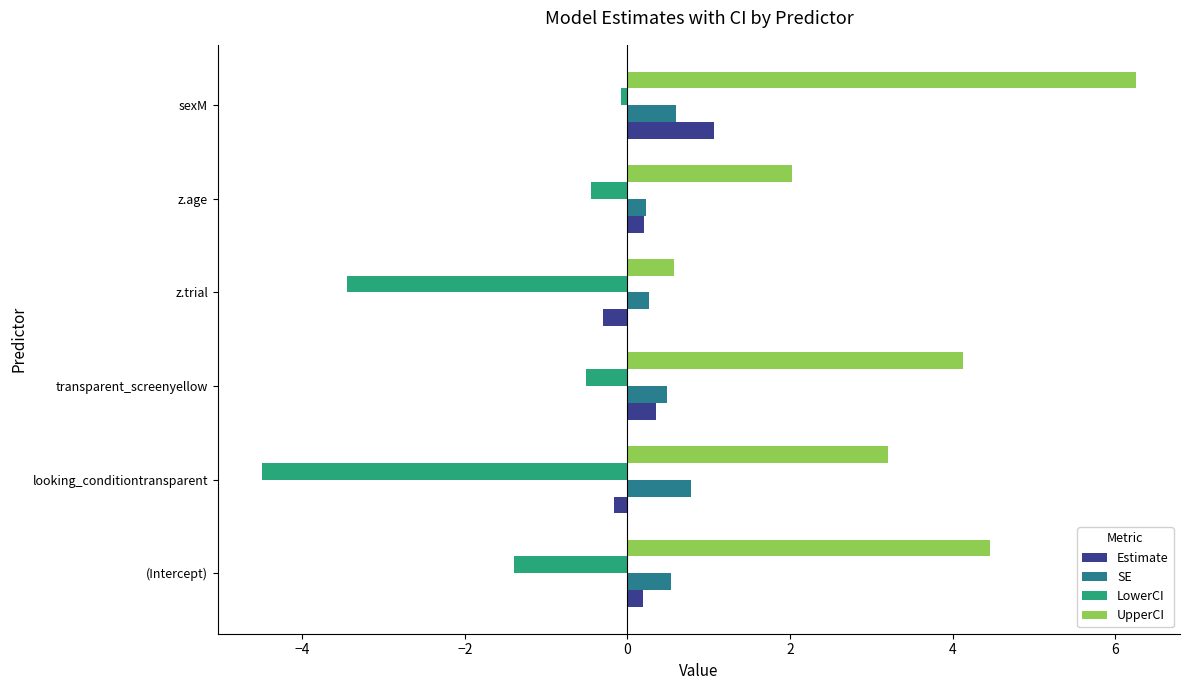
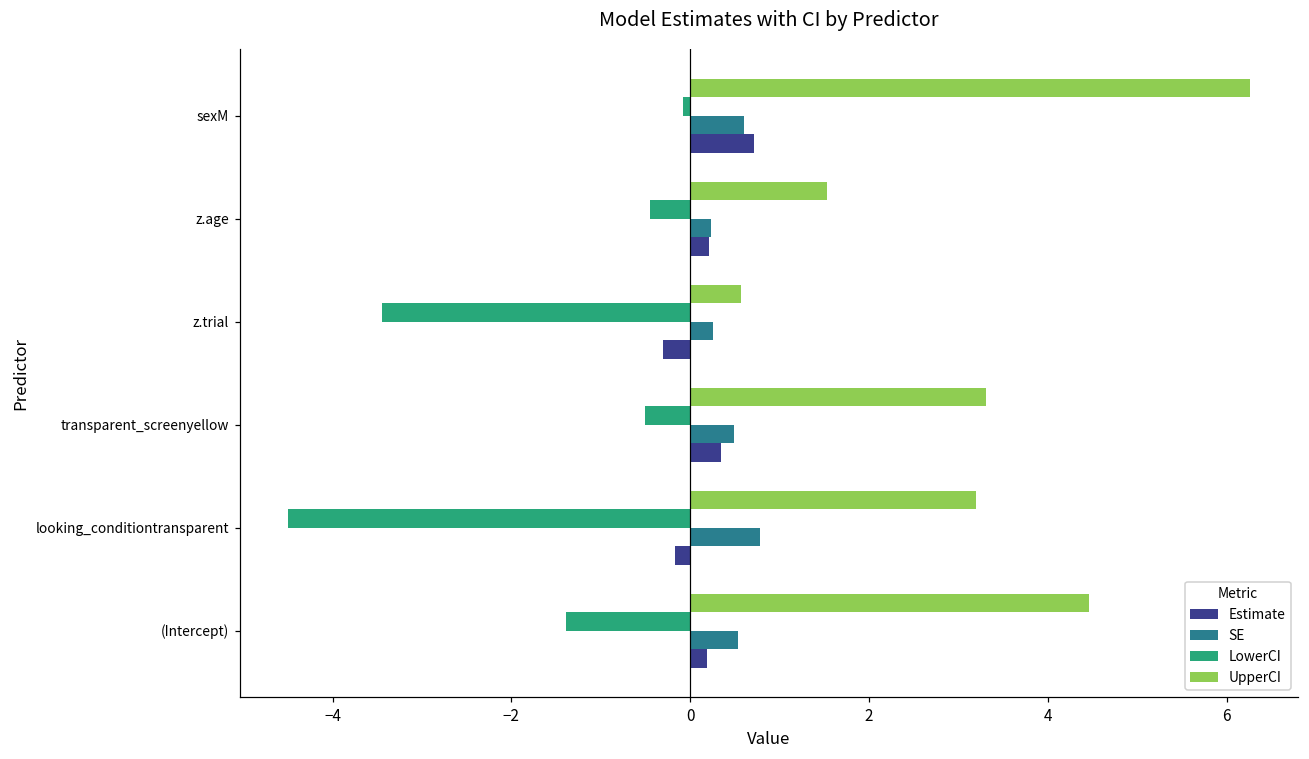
Estimate, sexM: 1.1 -> 0.7
UpperCI, z.age: 2.0 -> 1.5
UpperCI, transparent_screenyellow: 4.1 -> 3.3
